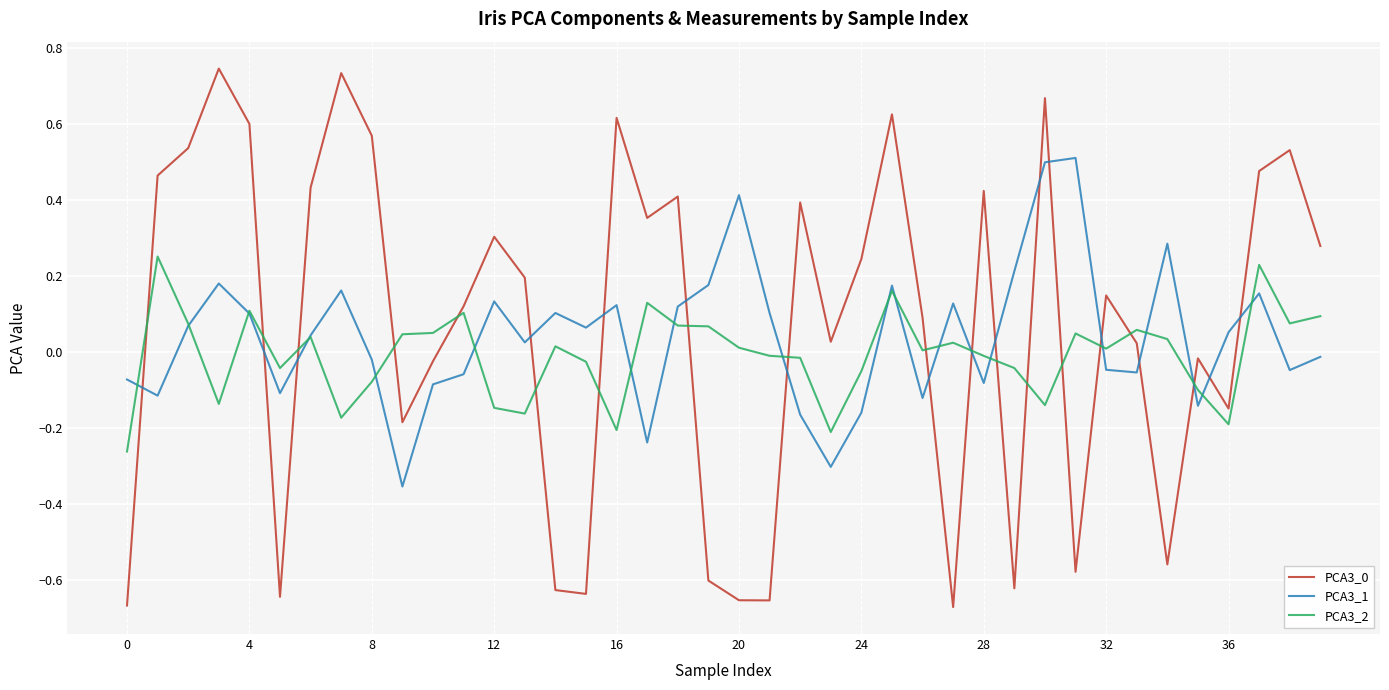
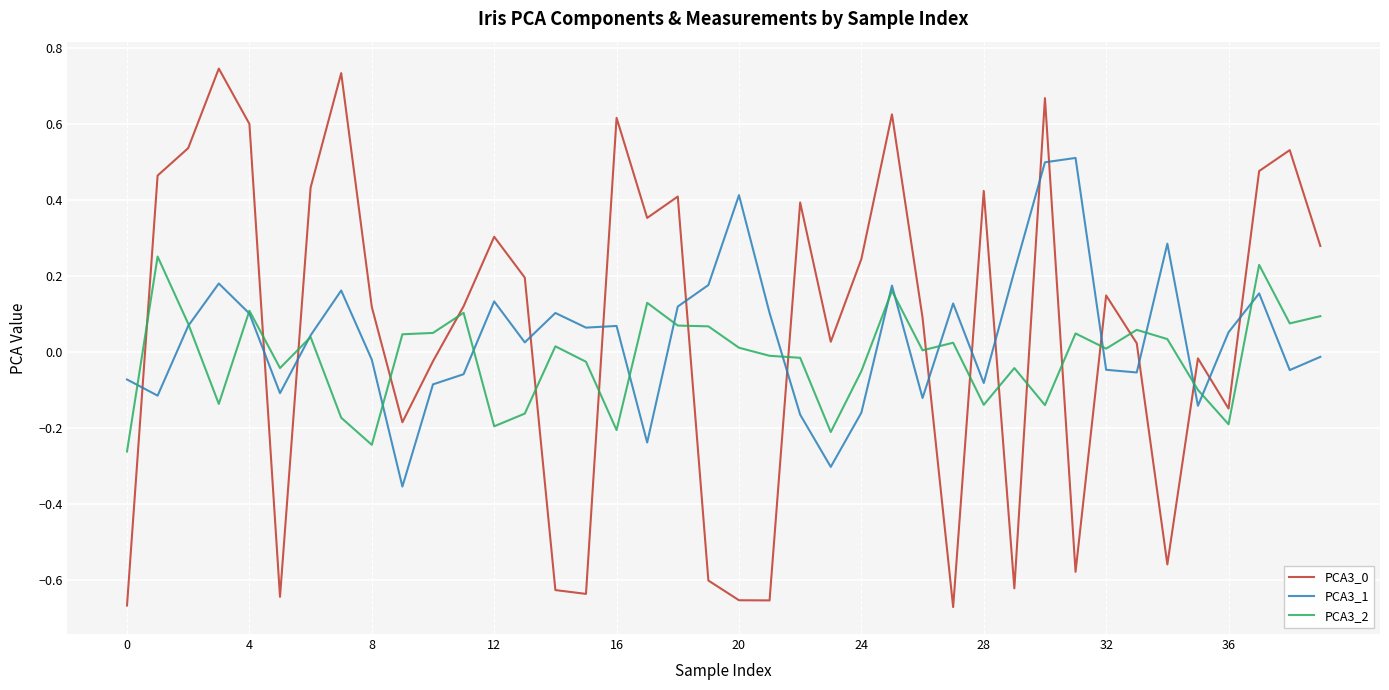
PCA3_0, 8: 0.57 -> 0.12
PCA3_2, 8: -0.08 -> -0.24
PCA3_2, 12: -0.15 -> -0.20
PCA3_1, 16: 0.12 -> 0.07
PCA3_2, 28: -0.01 -> -0.14
